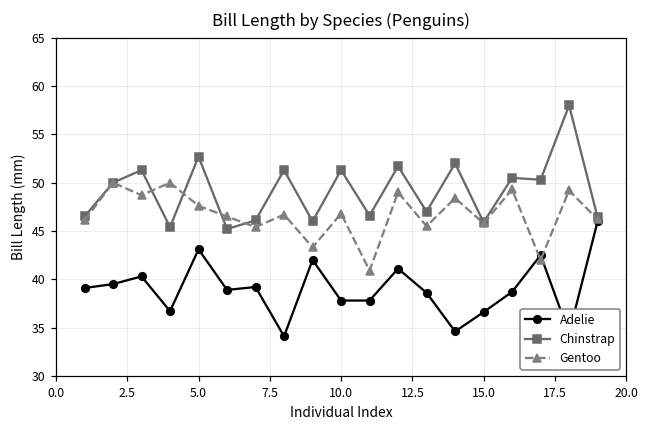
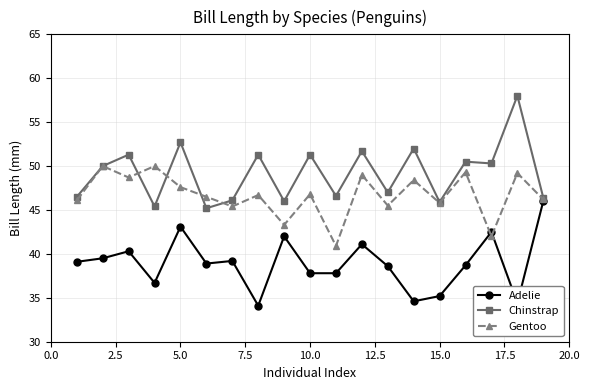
Adelie, 15.0: 37 -> 35
